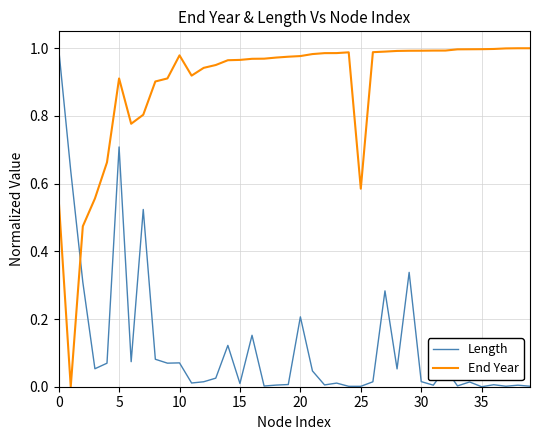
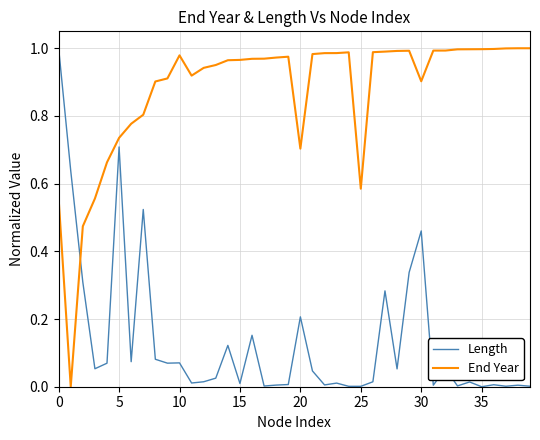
End Year, 5: 0.91 -> 0.74
End Year, 20: 0.98 -> 0.70
Length, 30: 0.02 -> 0.46
End Year, 30: 0.99 -> 0.90
